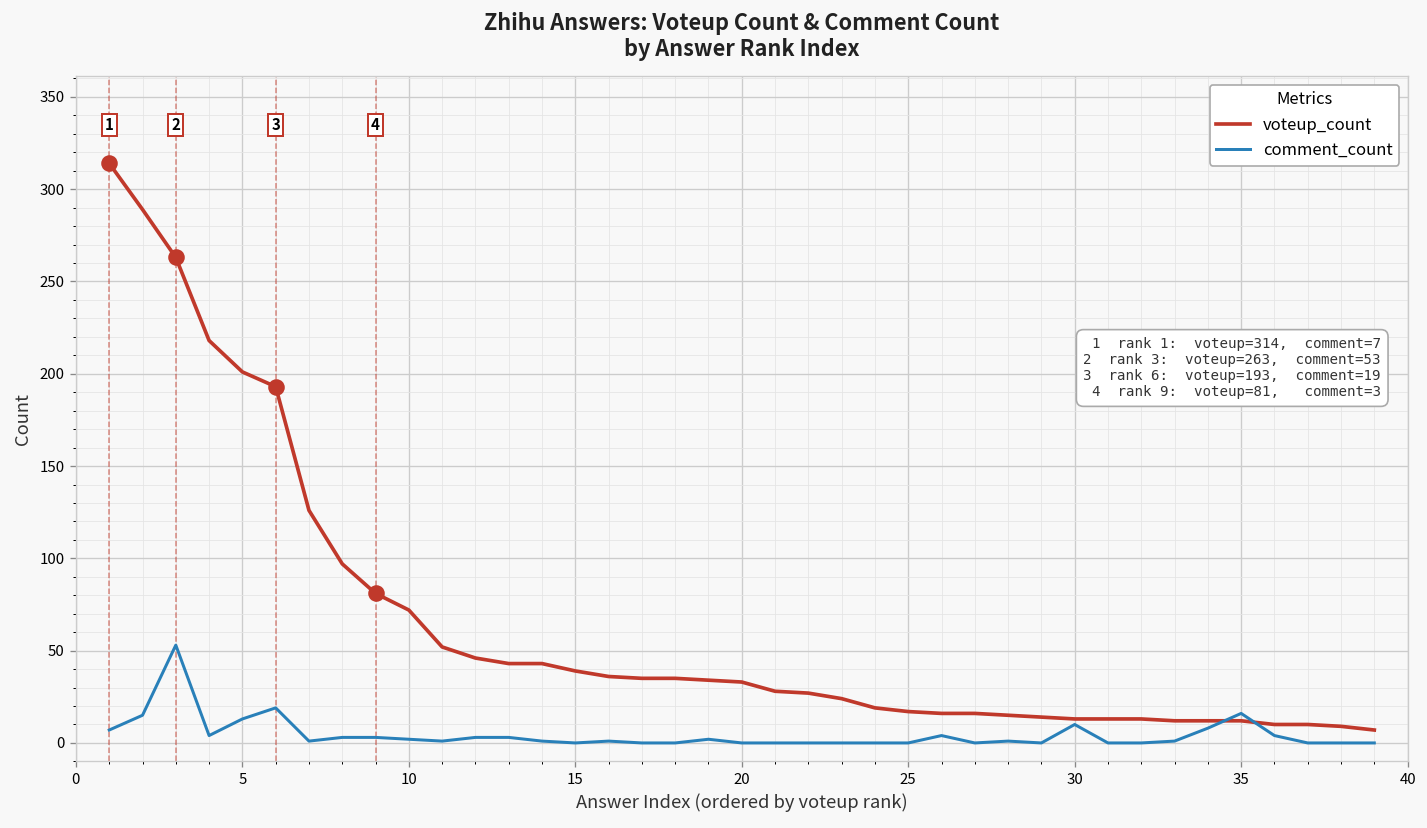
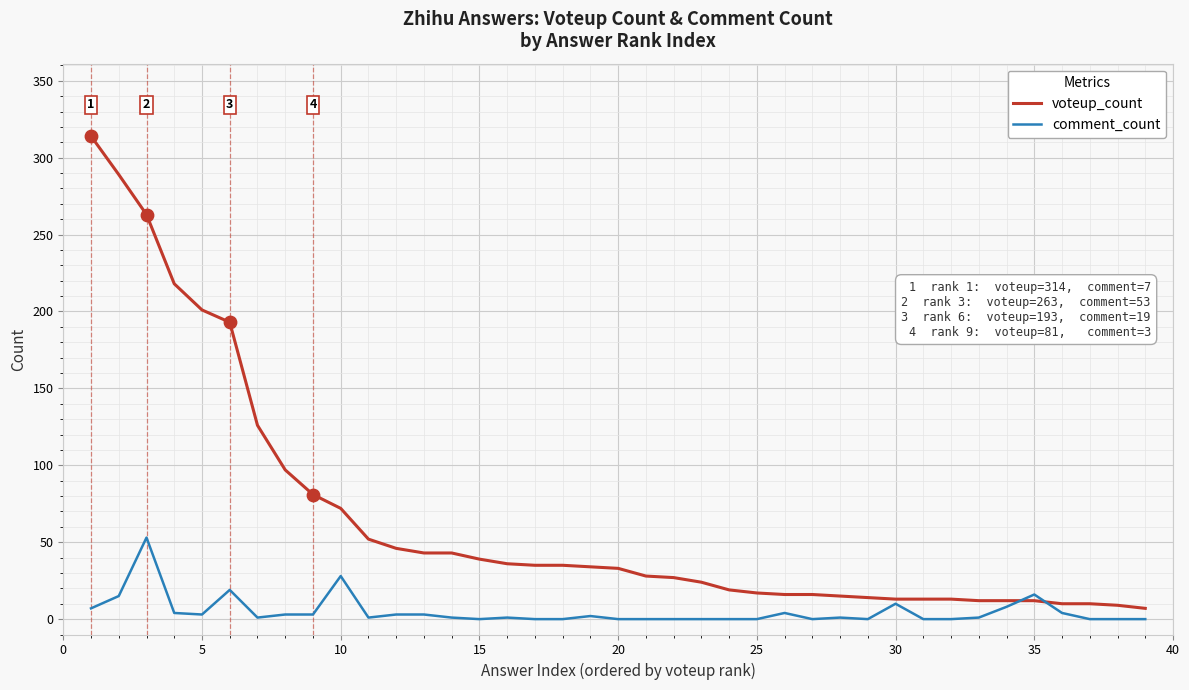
comment_count, 5: 13 -> 3
comment_count, 10: 2 -> 28
